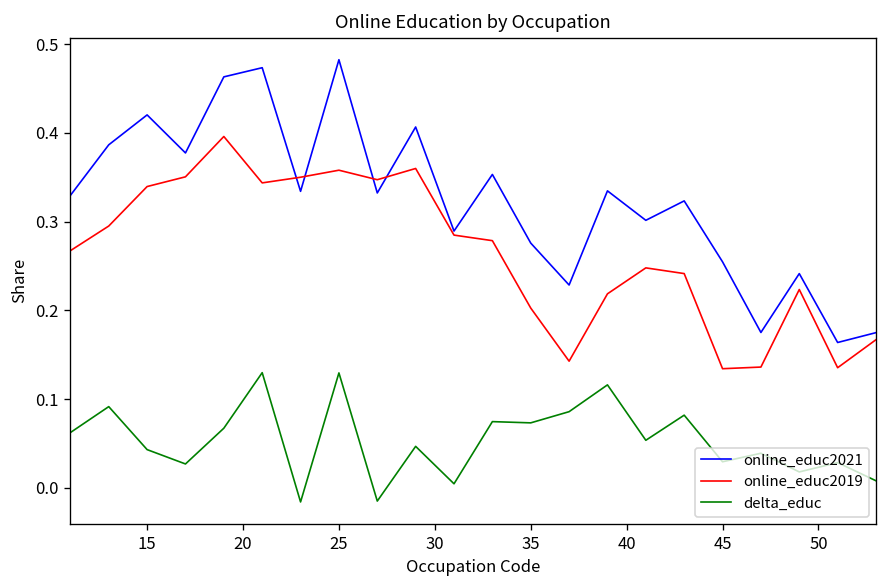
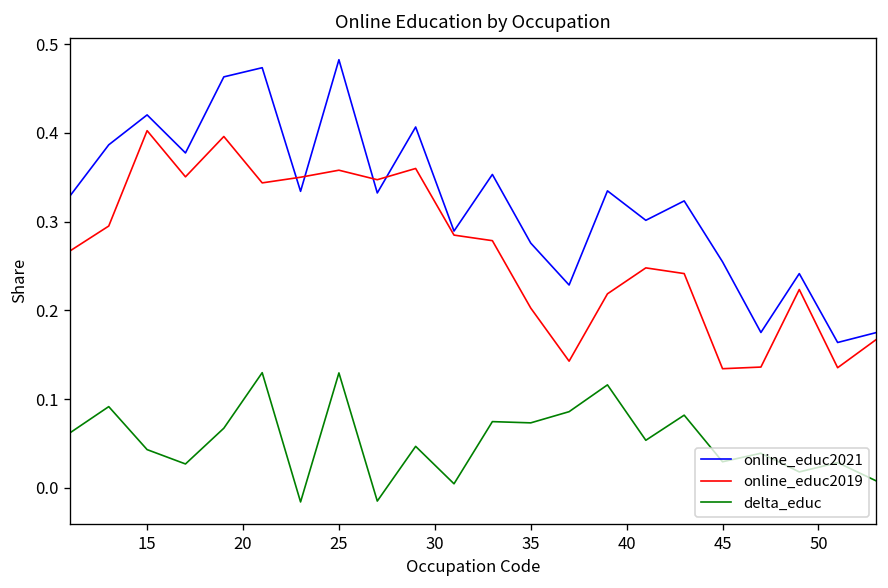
online_educ2019, 15: 0.34 -> 0.40
